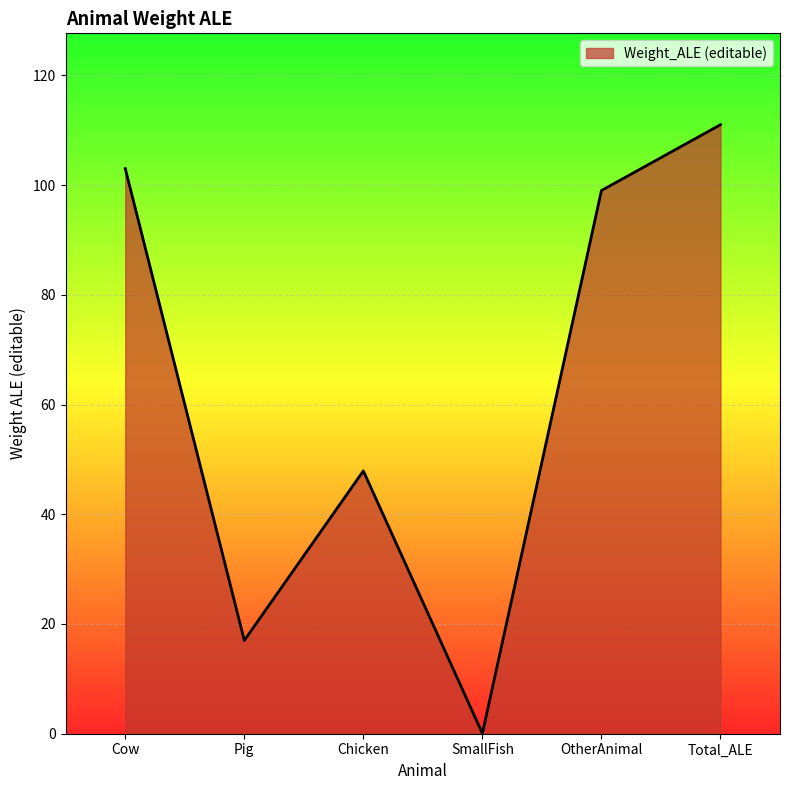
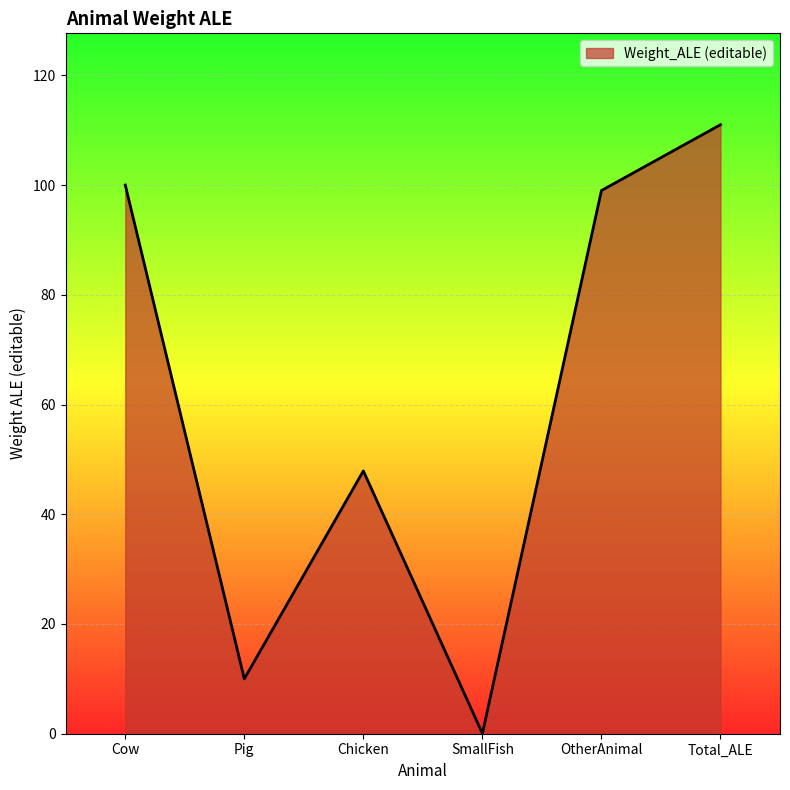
Cow: 103 -> 100
Pig: 17 -> 10
